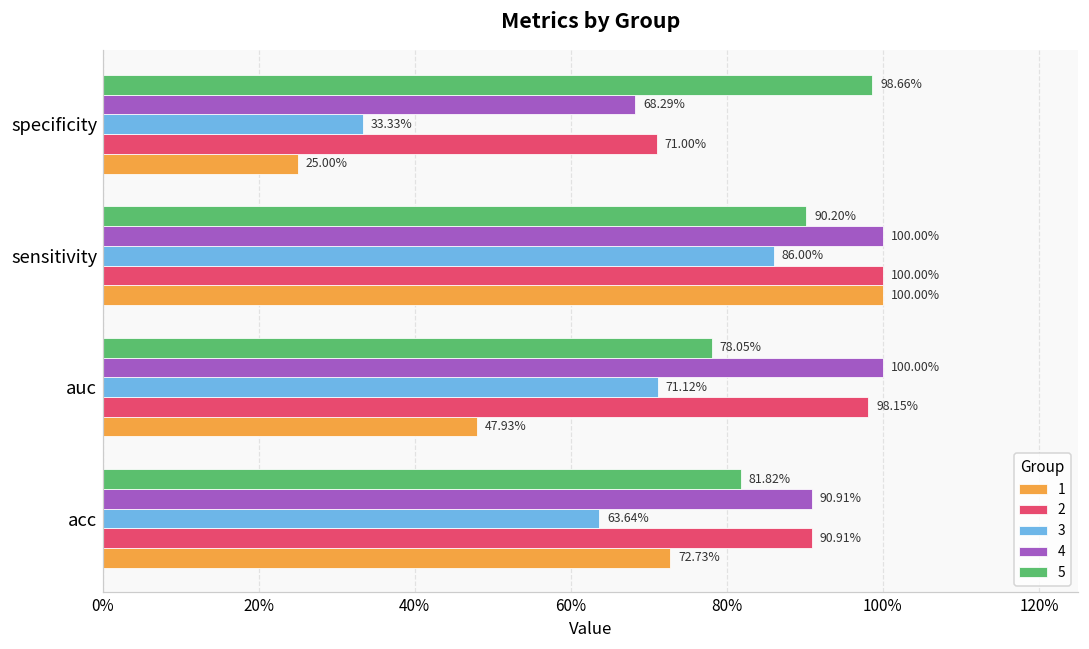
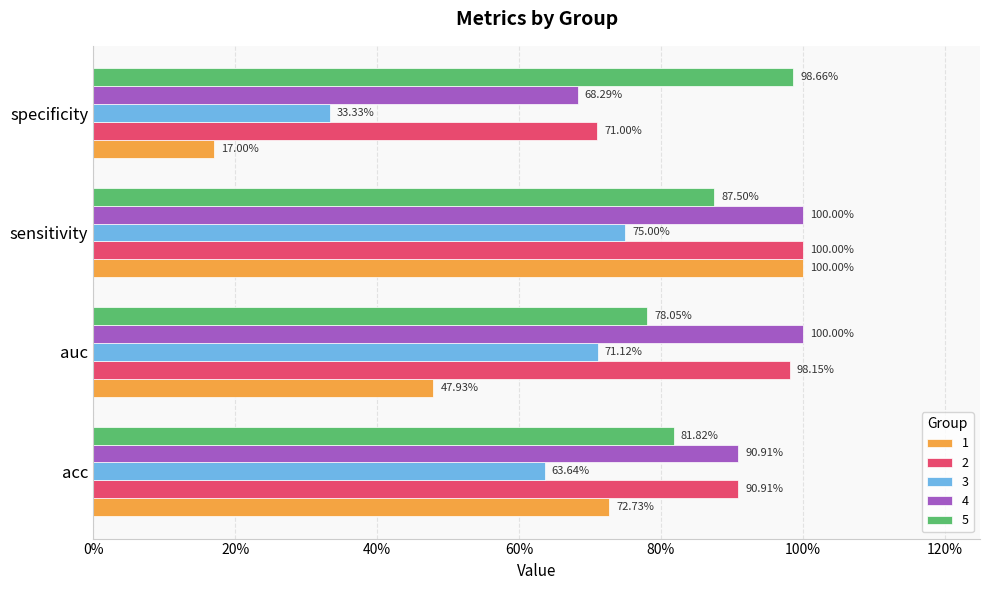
1, specificity: 25.00% -> 17.00%
5, sensitivity: 90.20% -> 87.50%
3, sensitivity: 86.00% -> 75.00%
